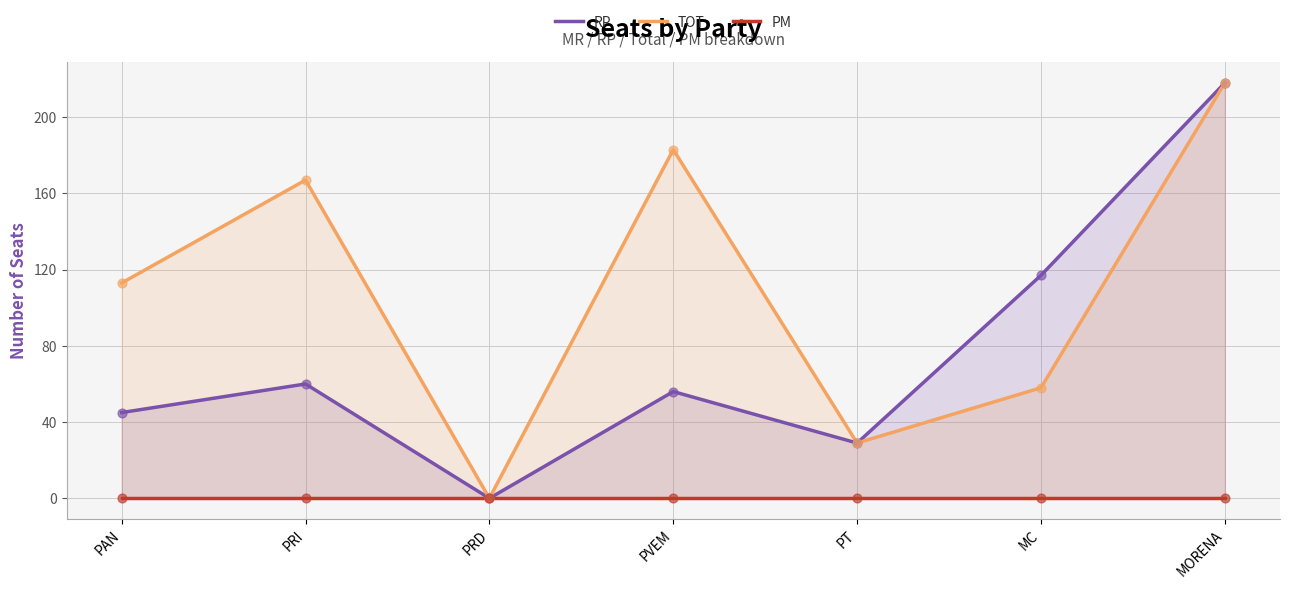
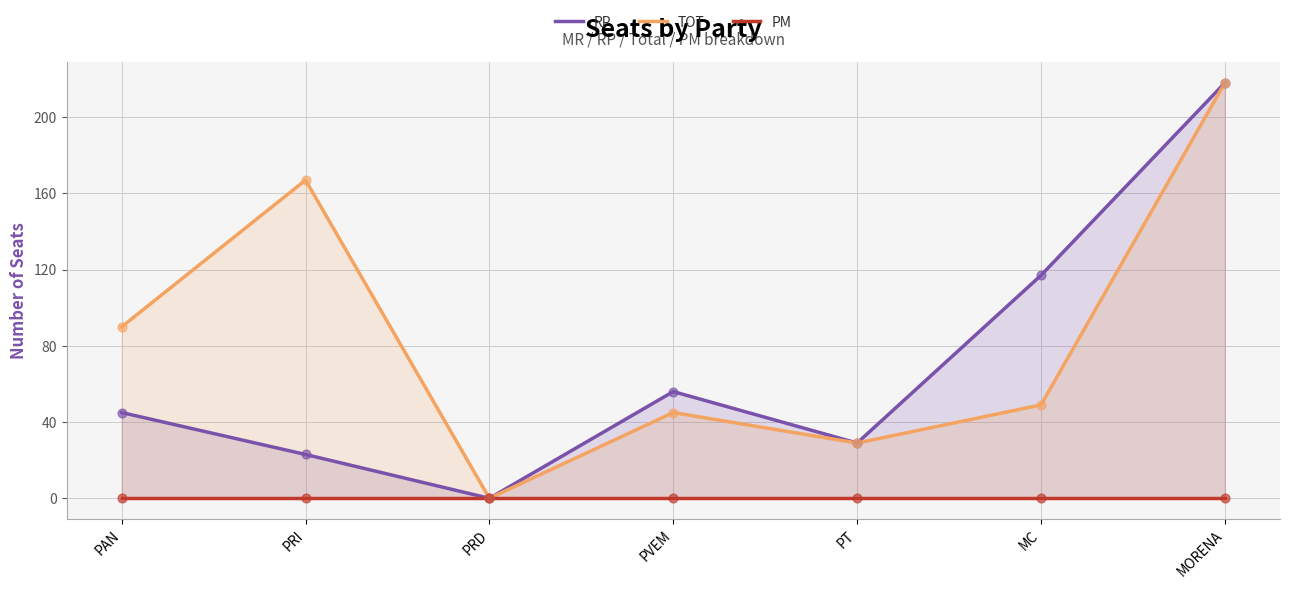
TOT, PAN: 113 -> 90
RP, PRI: 60 -> 23
TOT, PVEM: 183 -> 45
TOT, MC: 58 -> 49
